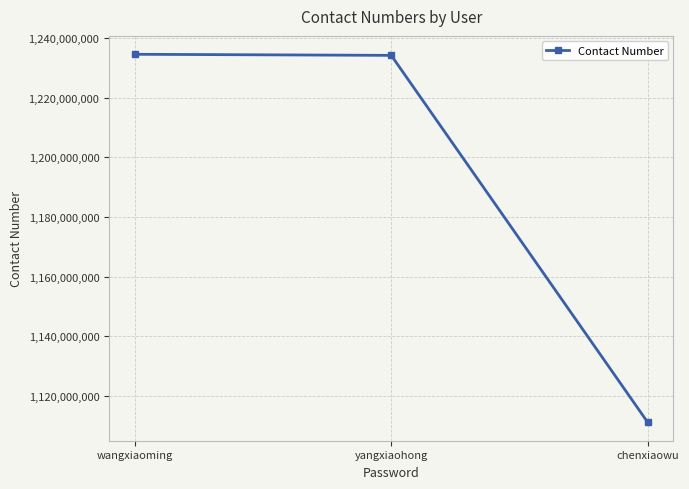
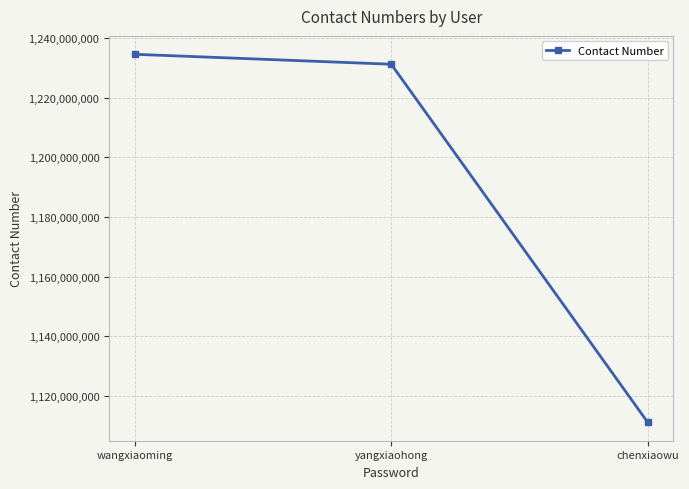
yangxiaohong: 1,234,000,000 -> 1,231,000,000
